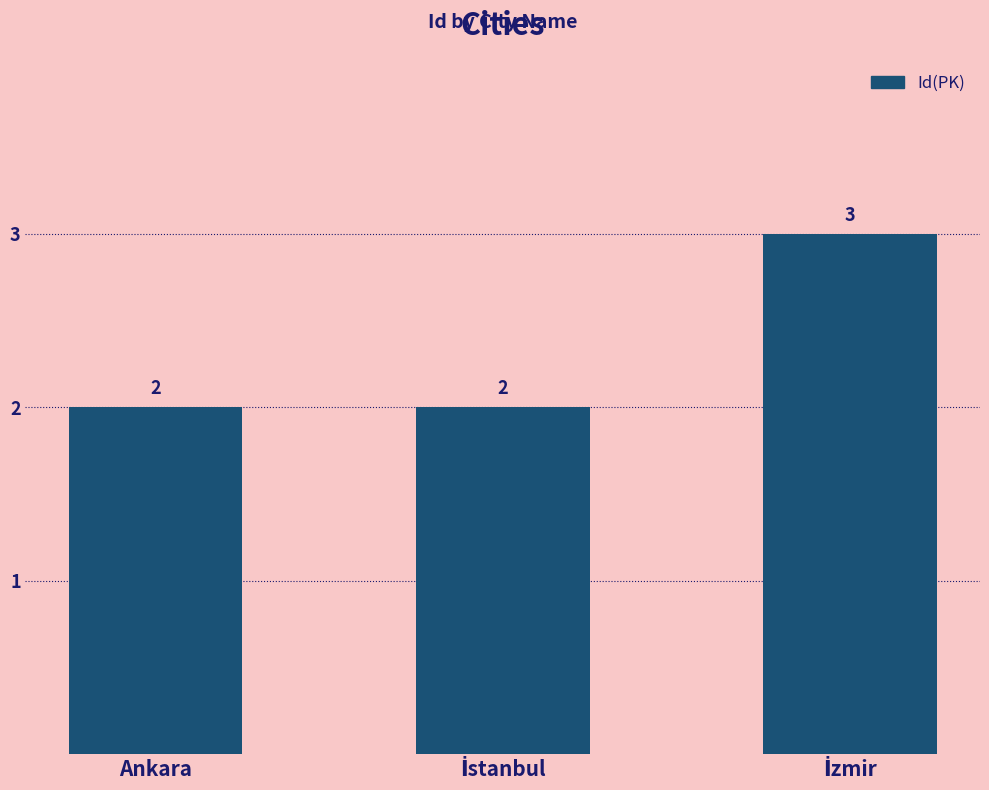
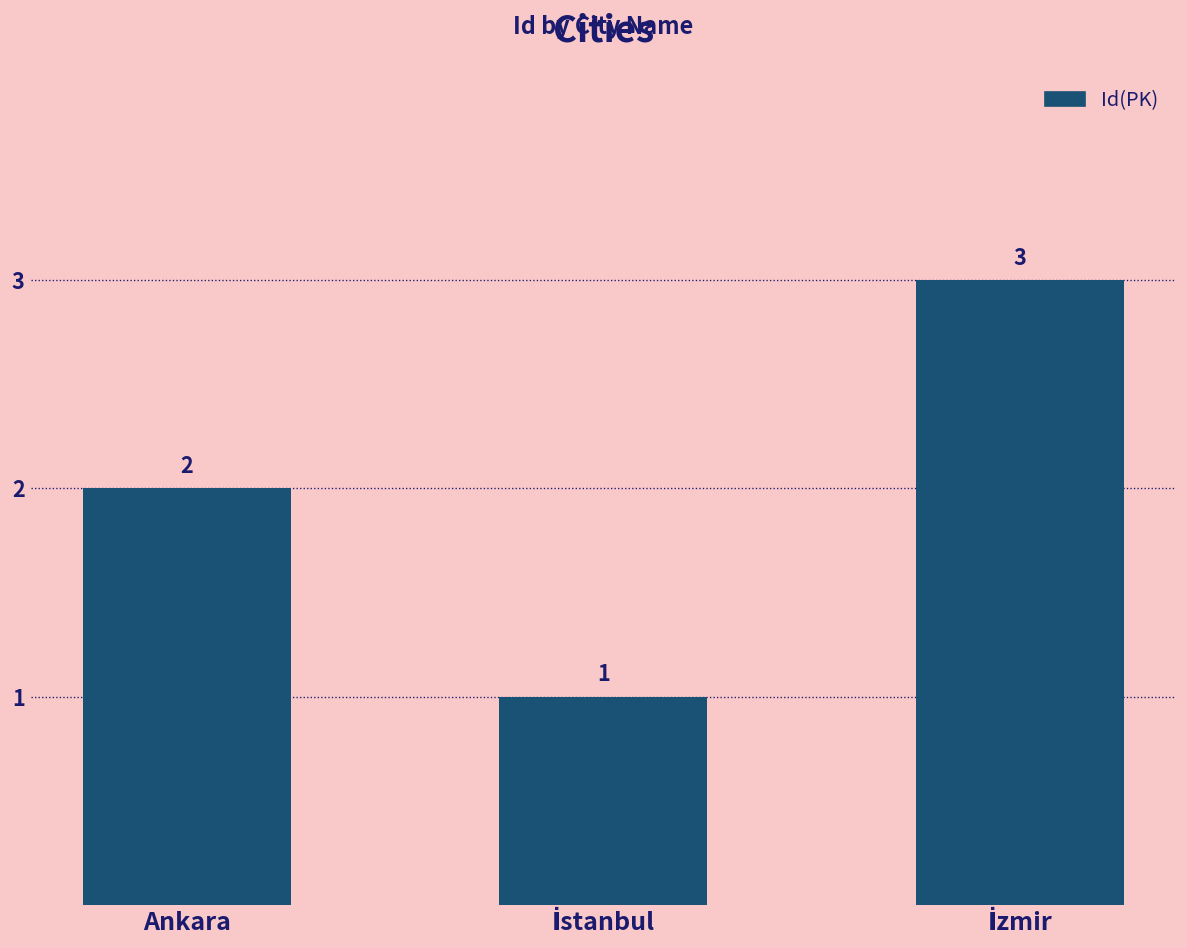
İstanbul: 2 -> 1
